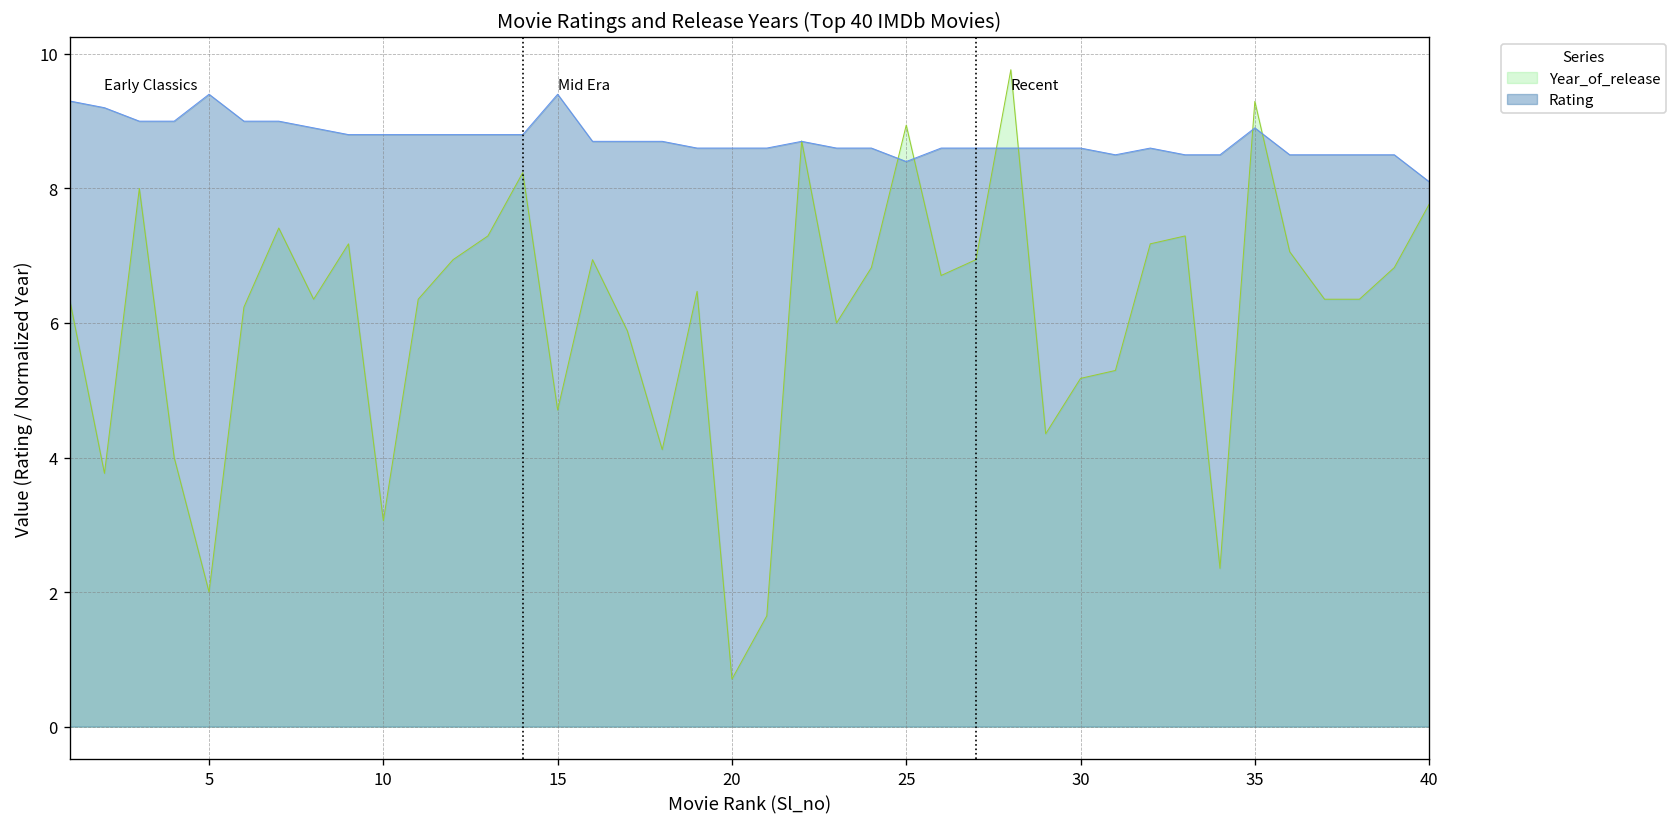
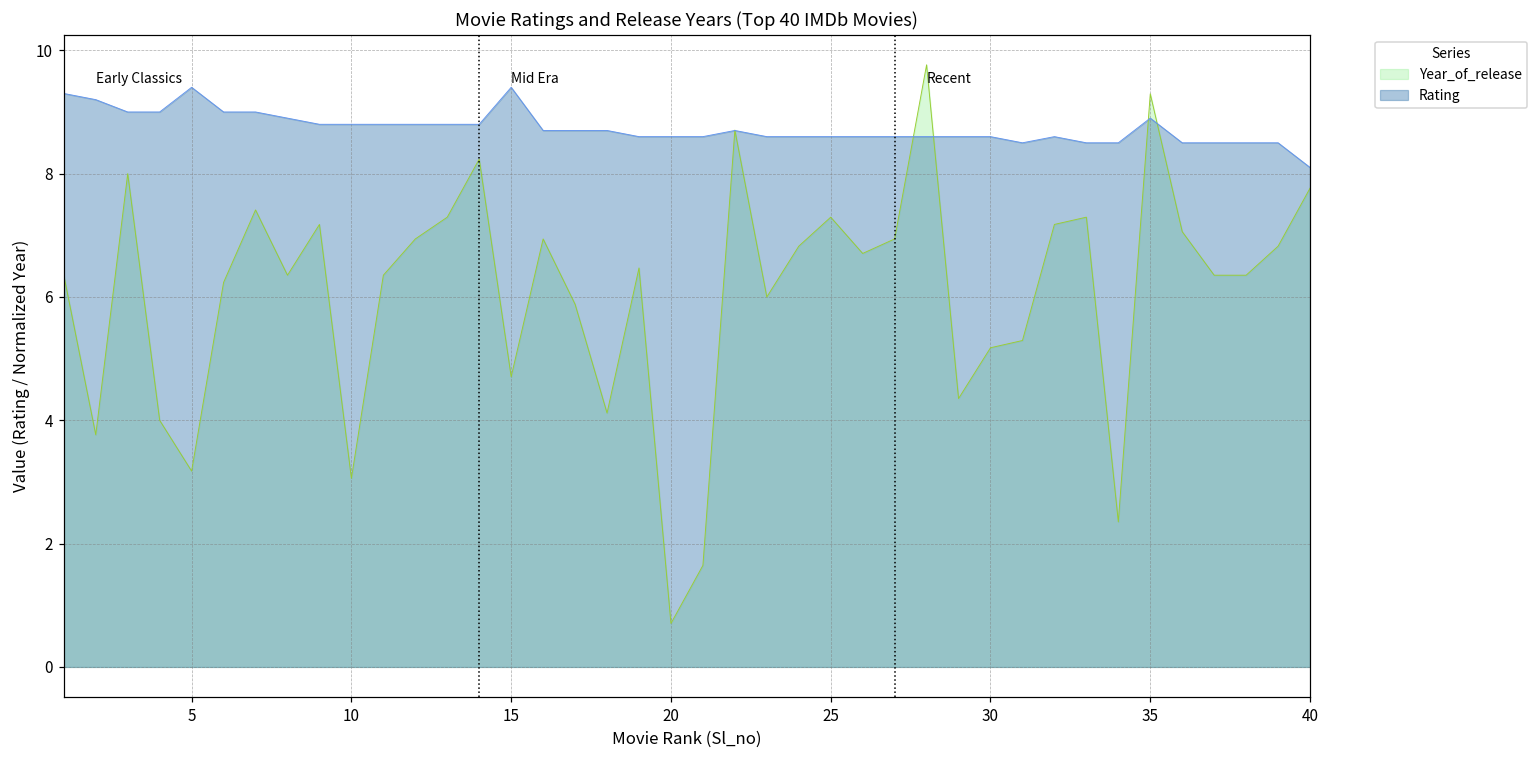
Year_of_release, 5: 2.0 -> 3.2
Year_of_release, 25: 8.9 -> 7.3
Rating, 25: 8.4 -> 8.6
